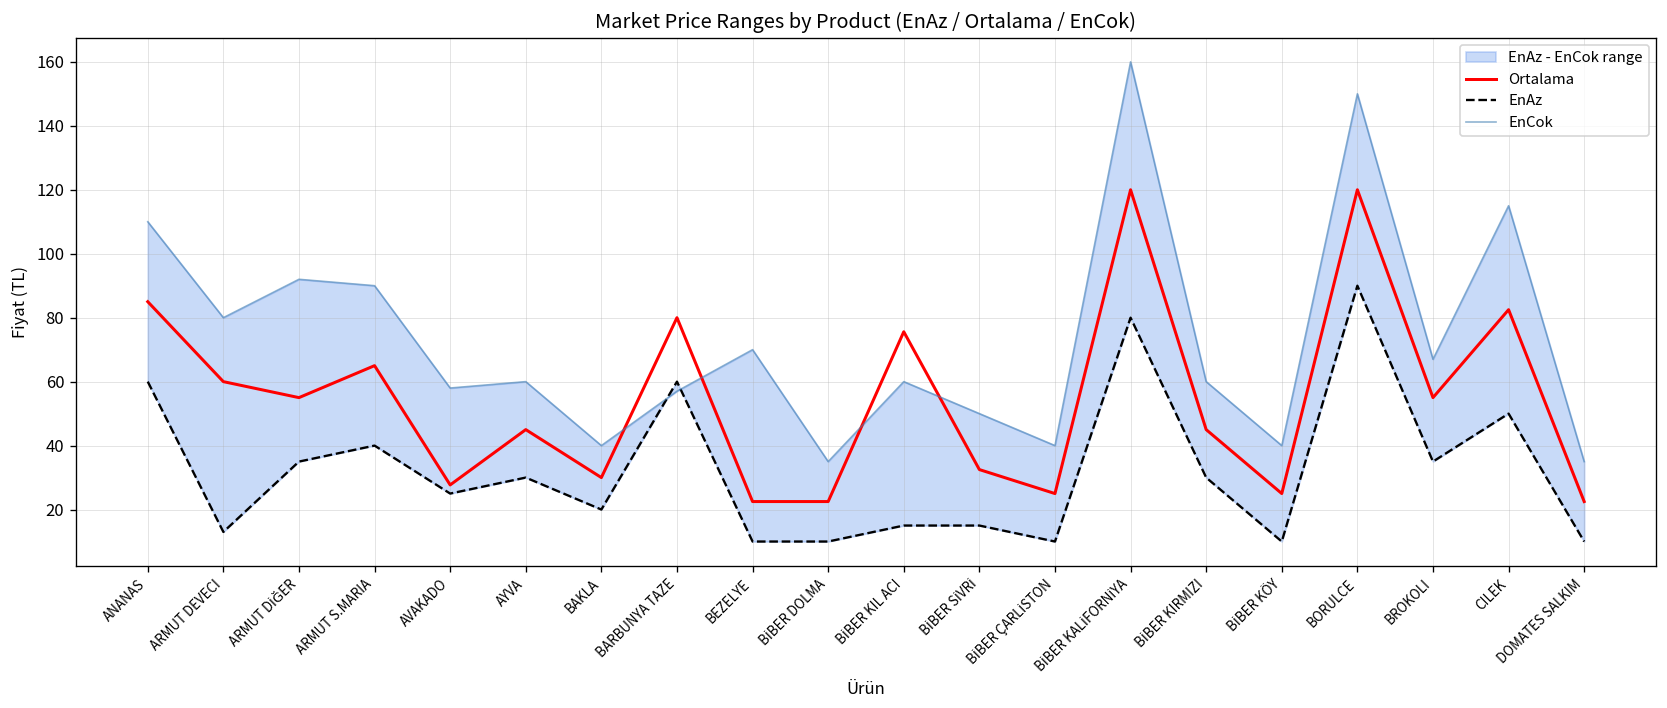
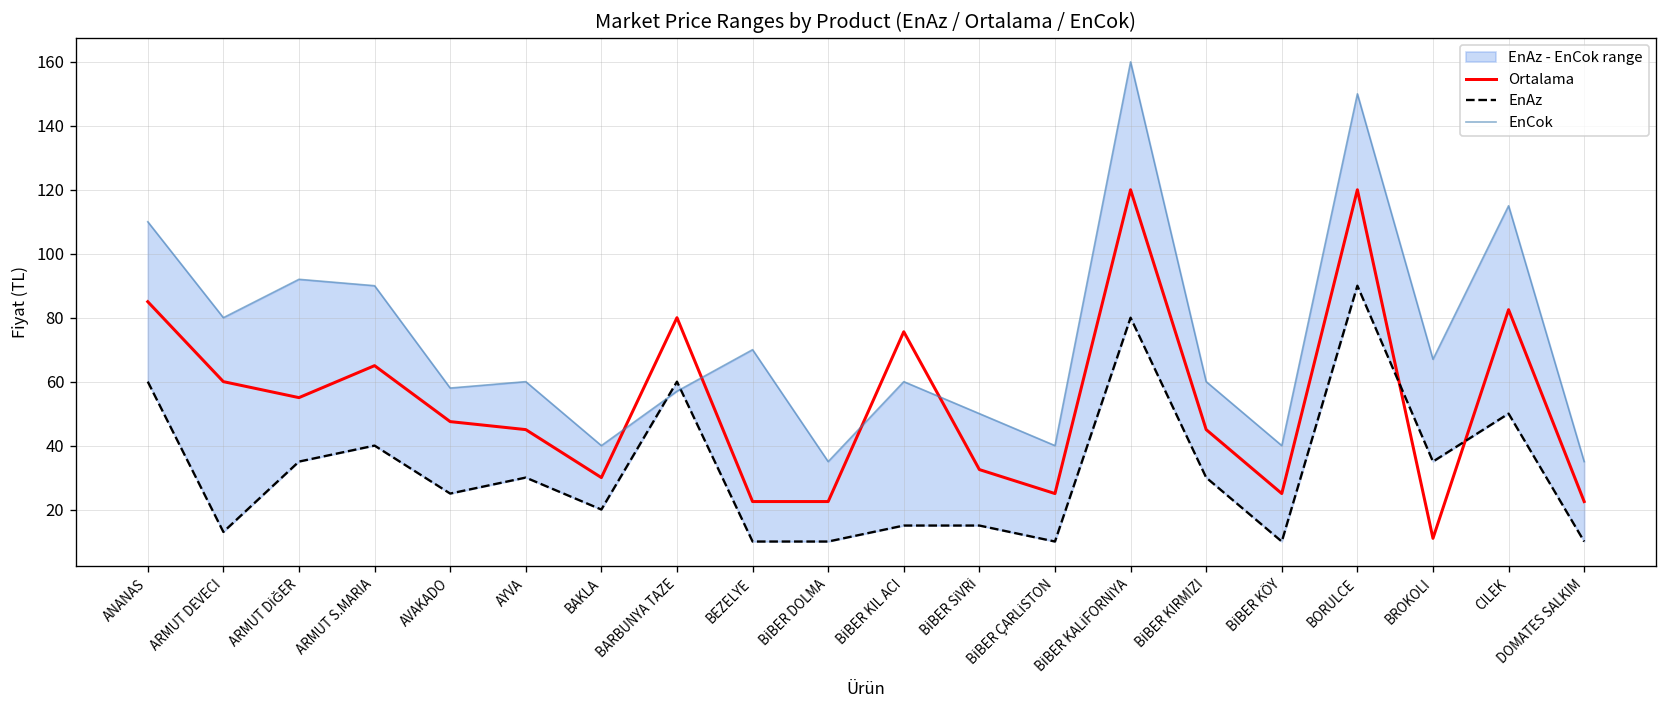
Ortalama, AVAKADO: 28 -> 48
Ortalama, BROKOLI: 55 -> 11
